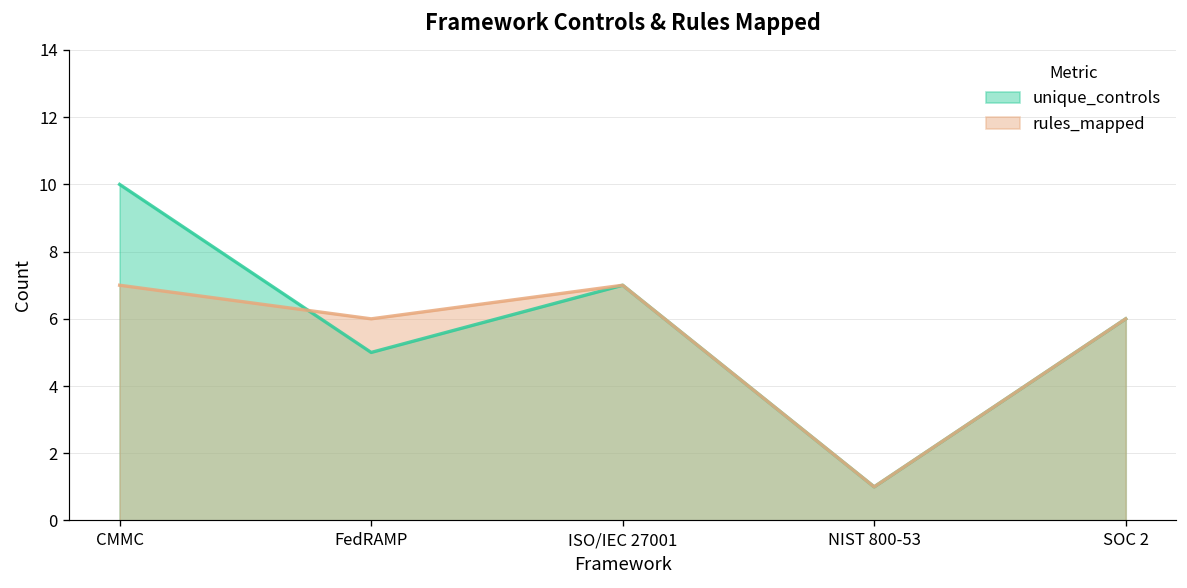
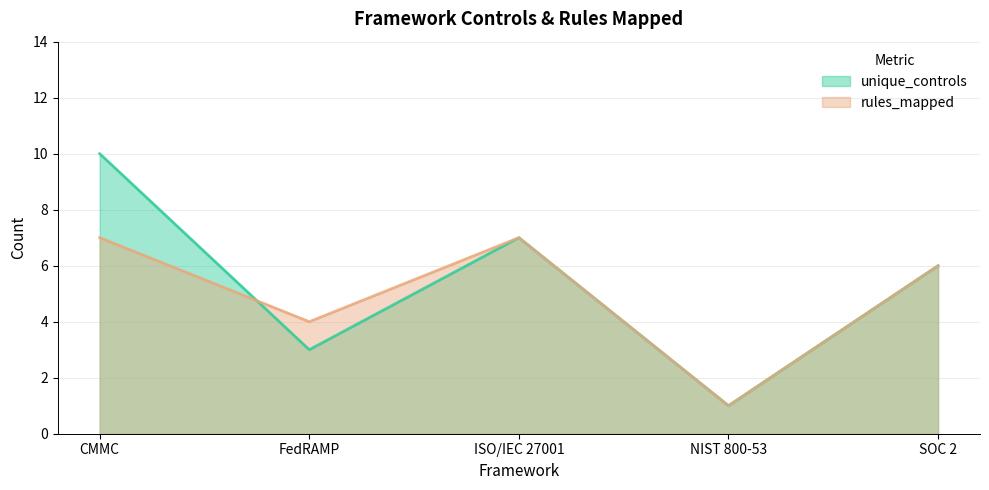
unique_controls, FedRAMP: 5 -> 3
rules_mapped, FedRAMP: 6 -> 4
